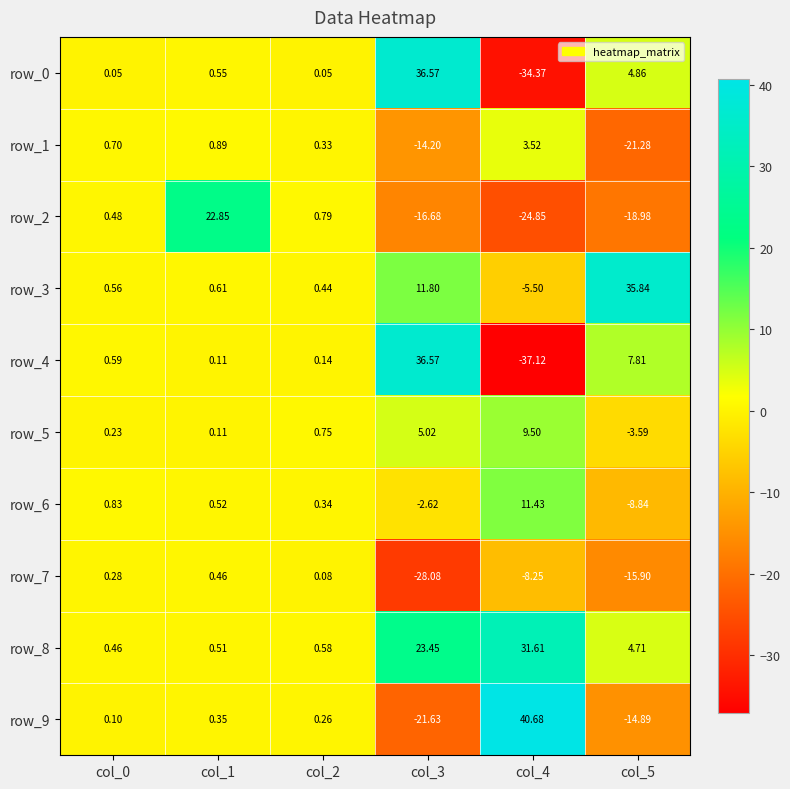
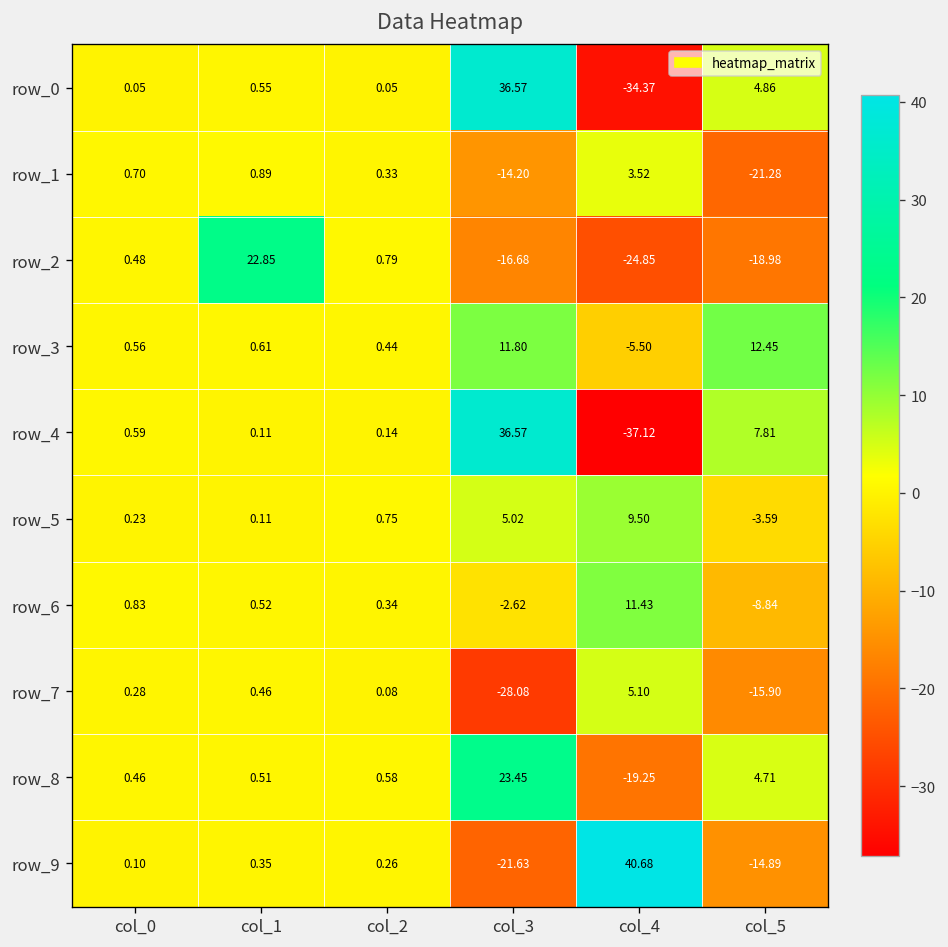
row_3, col_5: 35.84 -> 12.45
row_7, col_4: -8.25 -> 5.10
row_8, col_4: 31.61 -> -19.25
